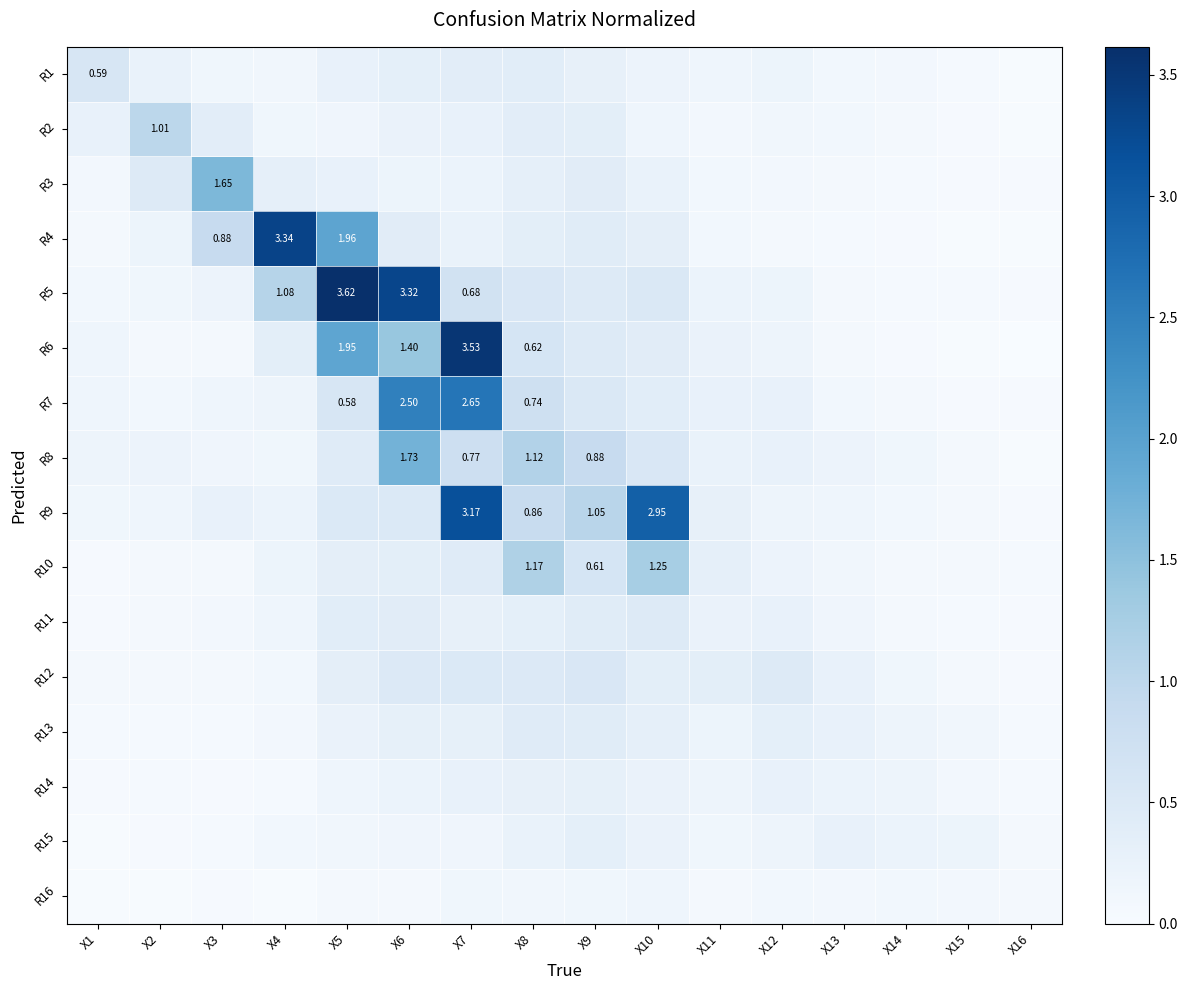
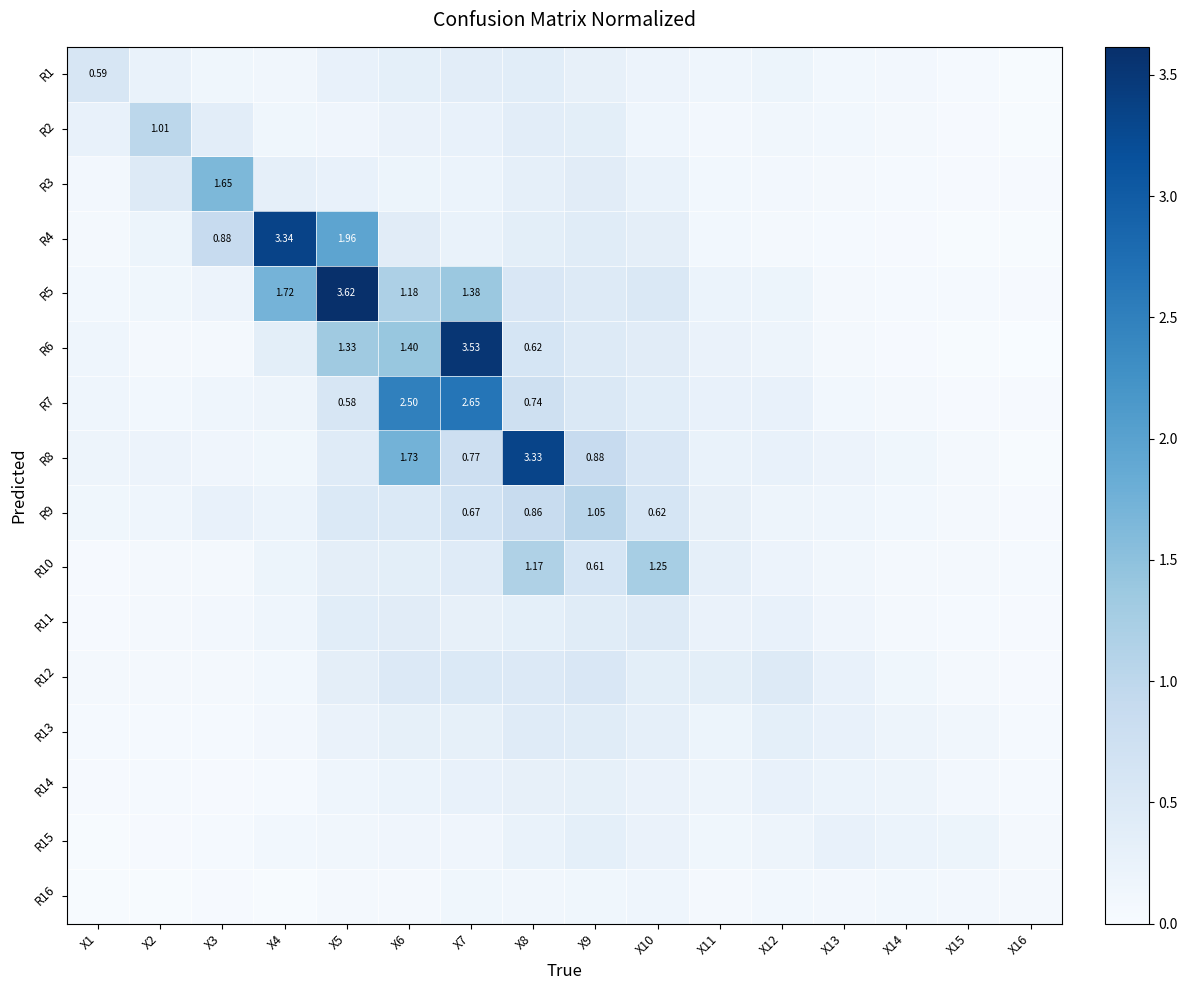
R5, X4: 1.08 -> 1.72
R5, X6: 3.32 -> 1.18
R5, X7: 0.68 -> 1.38
R6, X5: 1.95 -> 1.33
R8, X8: 1.12 -> 3.33
R9, X7: 3.17 -> 0.67
R9, X10: 2.95 -> 0.62
